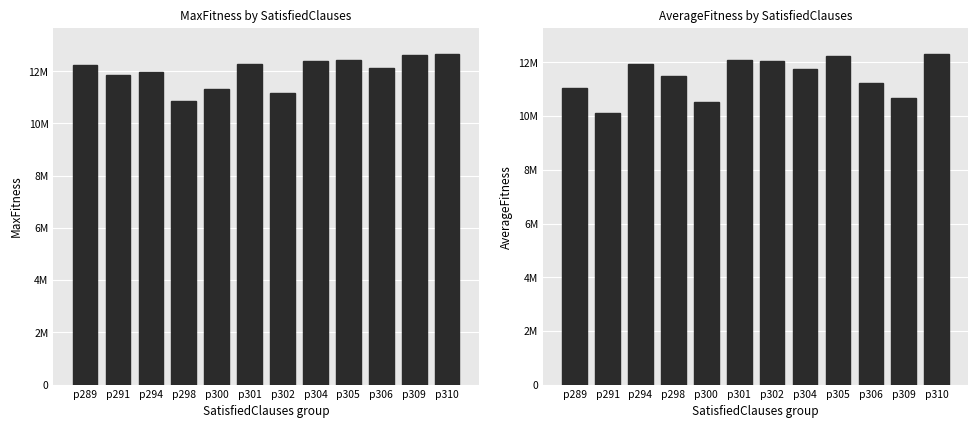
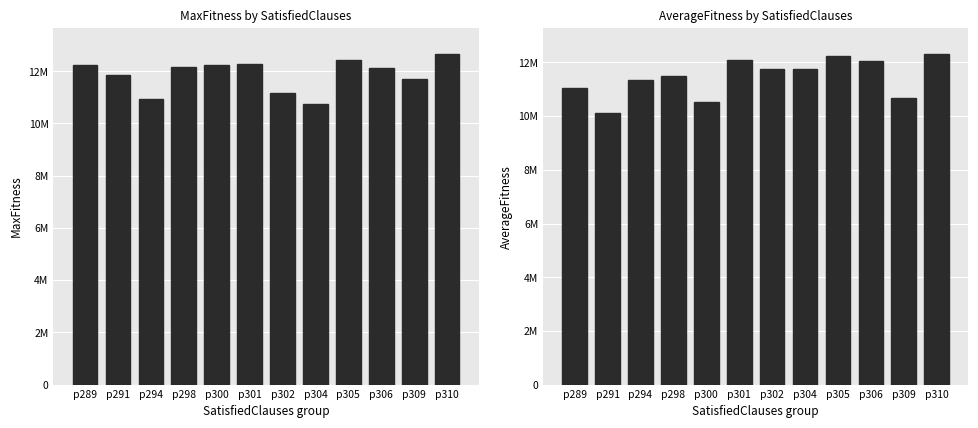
MaxFitness by SatisfiedClauses, p294: 12000000 -> 10900000
MaxFitness by SatisfiedClauses, p298: 10800000 -> 12100000
MaxFitness by SatisfiedClauses, p300: 11300000 -> 12200000
MaxFitness by SatisfiedClauses, p304: 12400000 -> 10700000
MaxFitness by SatisfiedClauses, p309: 12600000 -> 11700000
AverageFitness by SatisfiedClauses, p294: 11900000 -> 11400000
AverageFitness by SatisfiedClauses, p302: 12000000 -> 11700000
AverageFitness by SatisfiedClauses, p306: 11200000 -> 12100000
